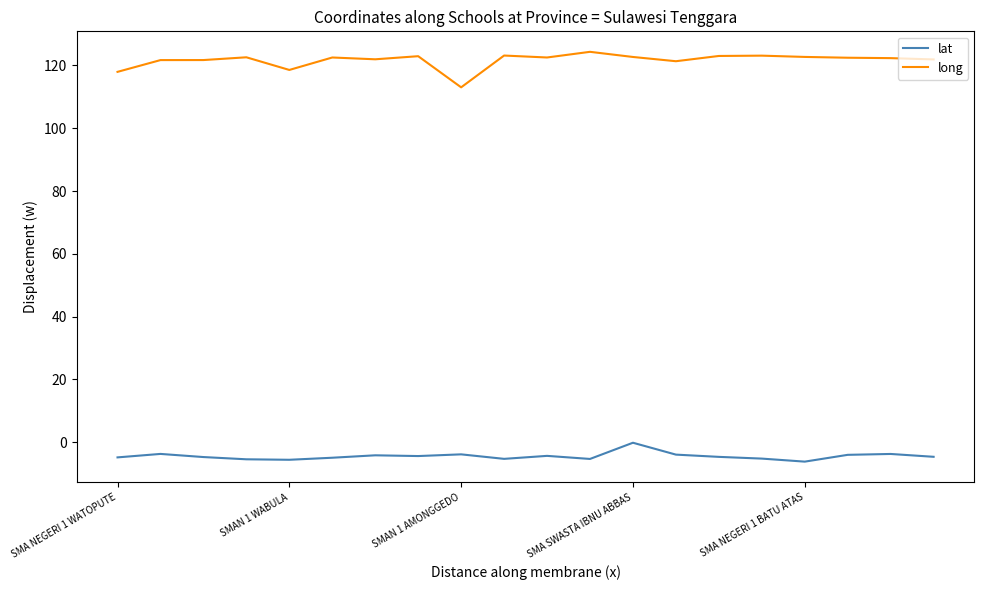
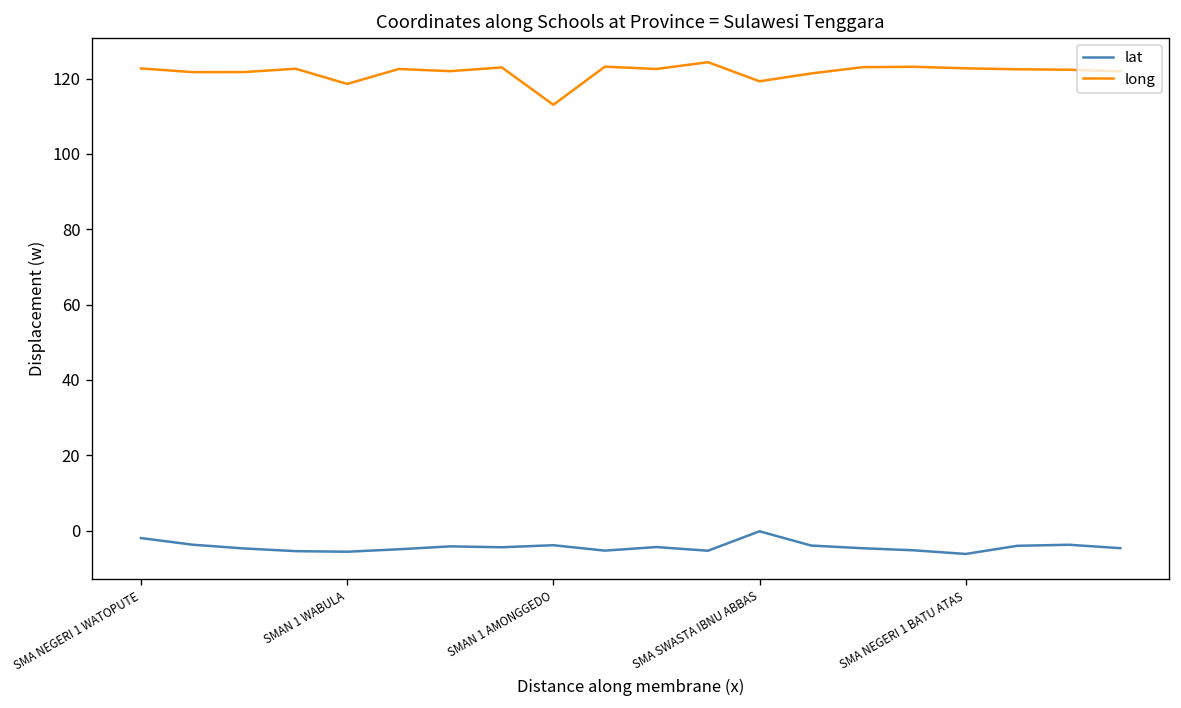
lat, SMA NEGERI 1 WATOPUTE: -5 -> -2
long, SMA NEGERI 1 WATOPUTE: 118 -> 123
long, SMA SWASTA IBNU ABBAS: 123 -> 119
